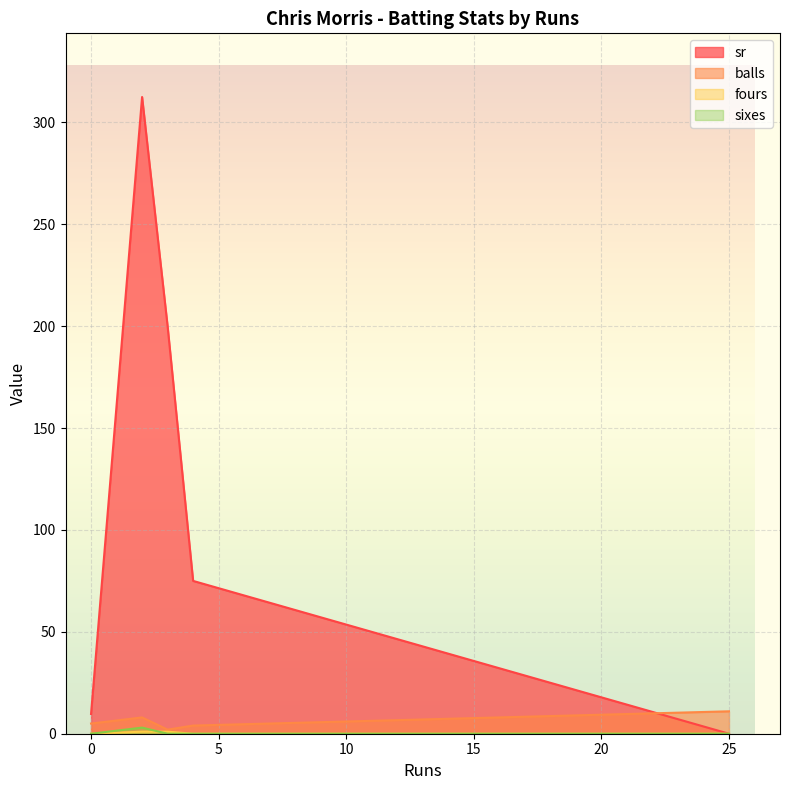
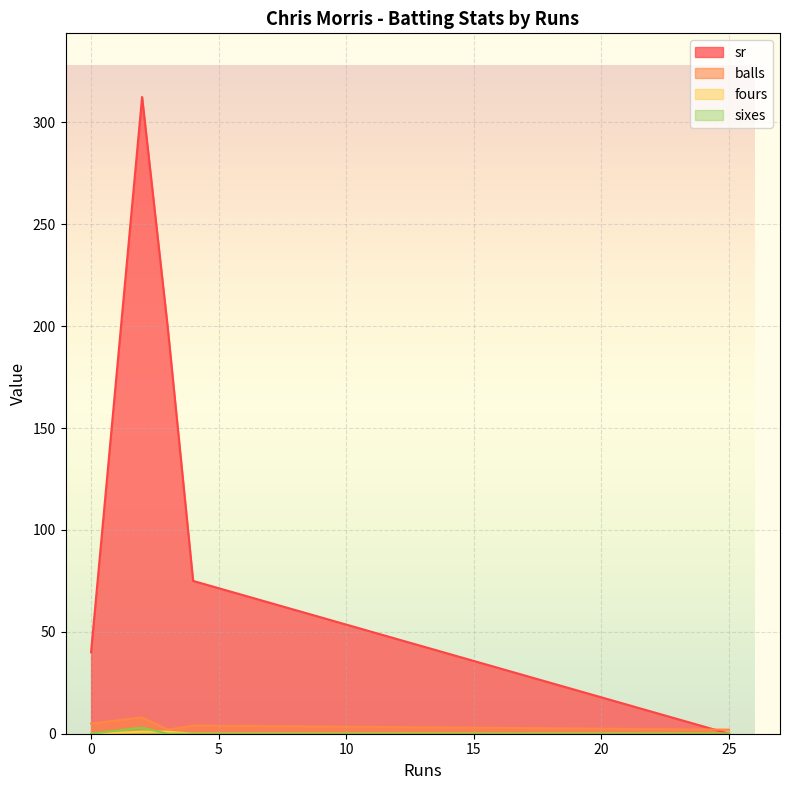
sr, 0: 10 -> 40
balls, 25: 11 -> 2
